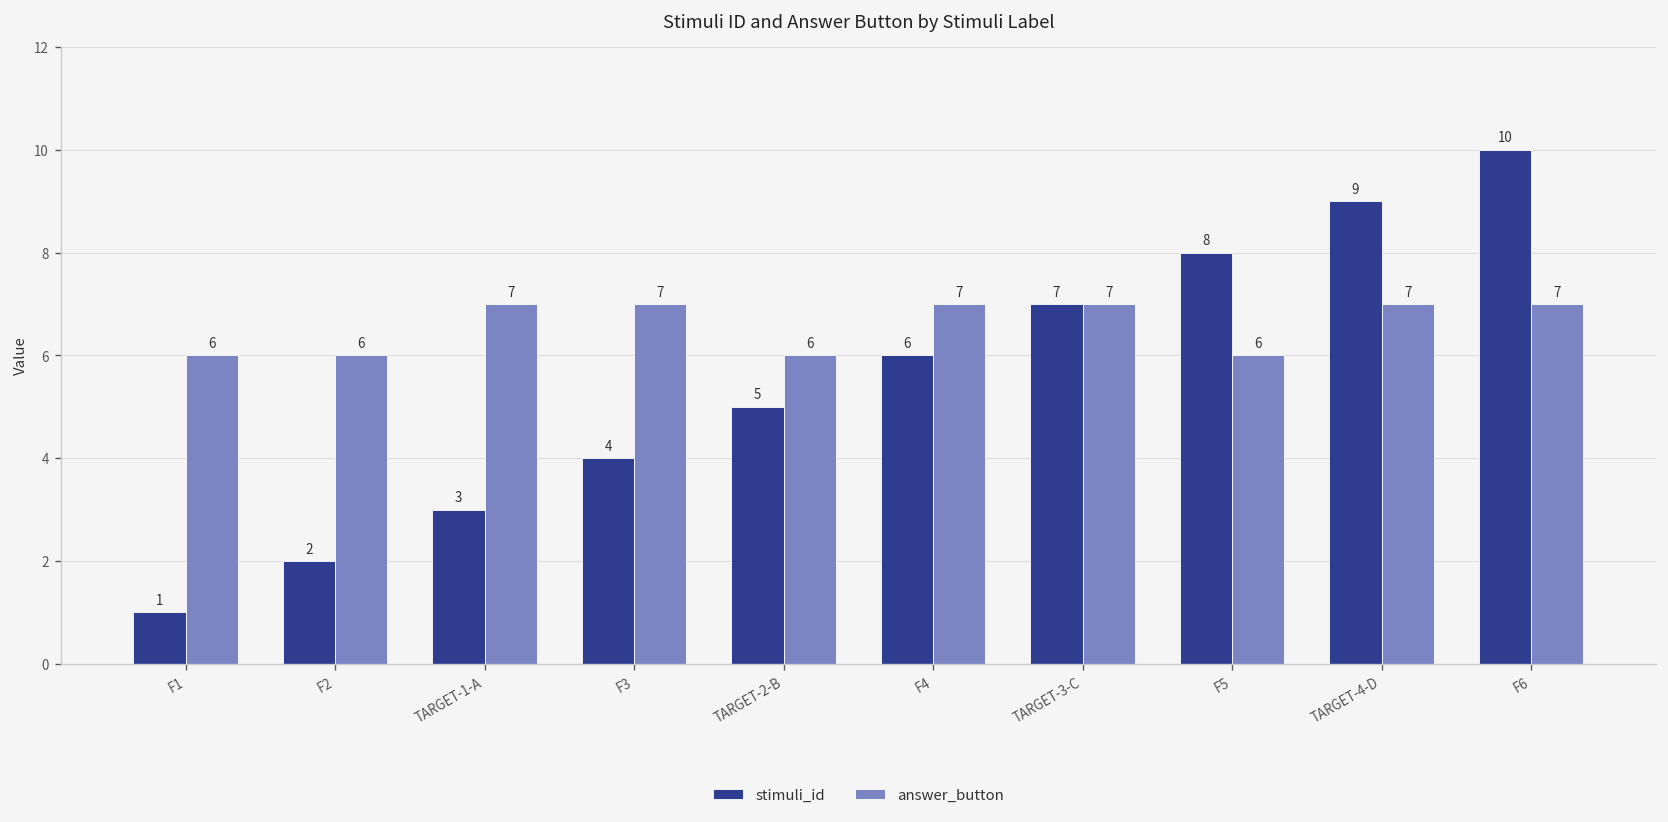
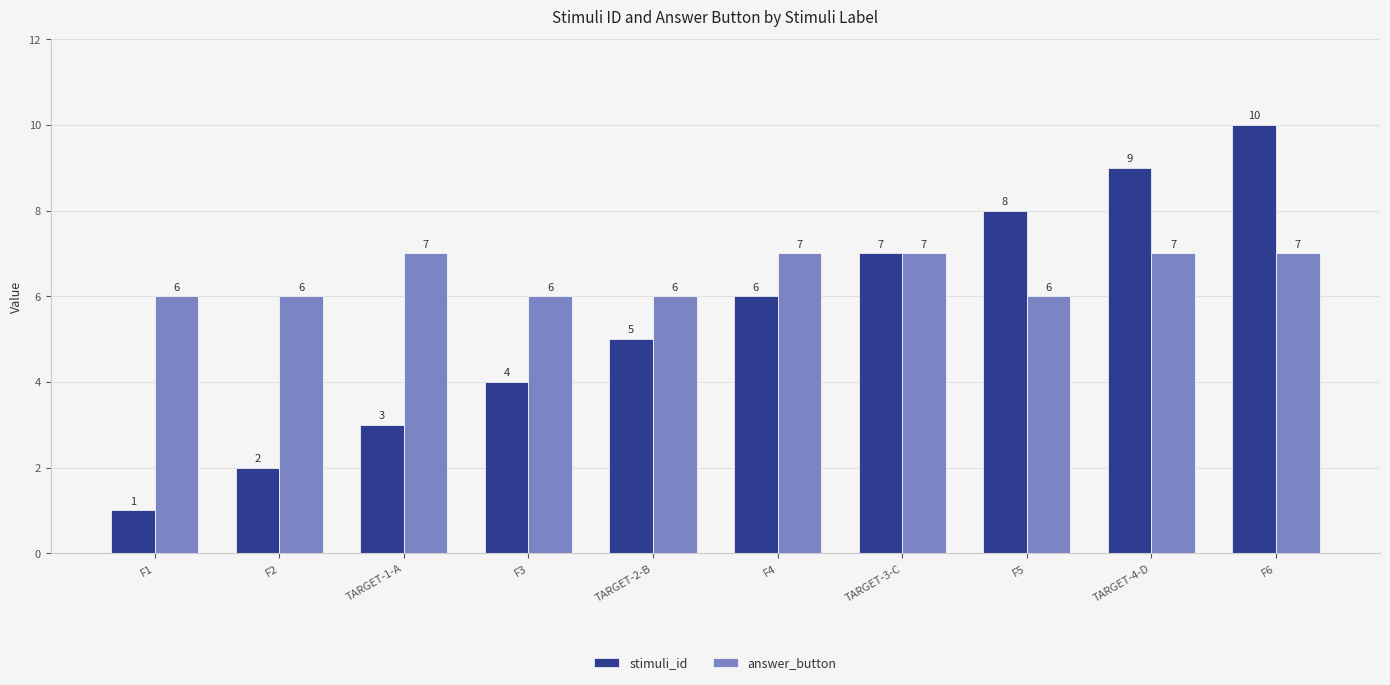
answer_button, F3: 7 -> 6
